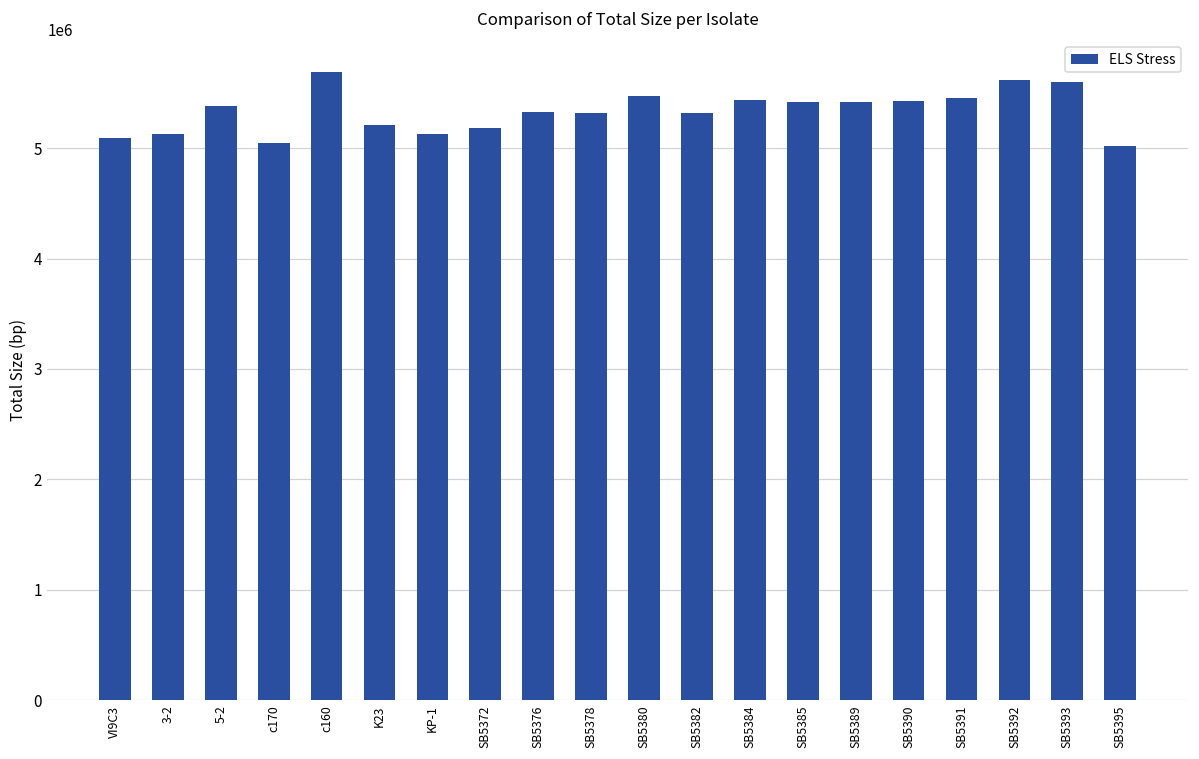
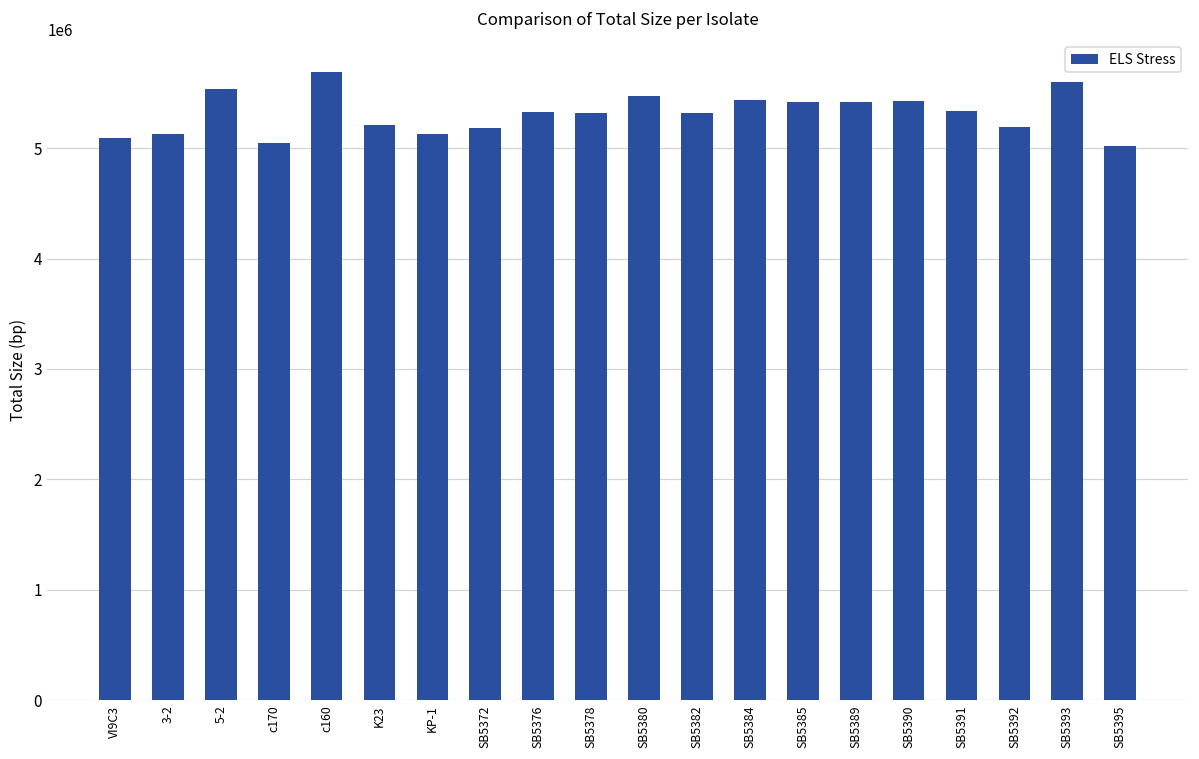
5-2: 5390000 -> 5530000
SB5391: 5460000 -> 5330000
SB5392: 5620000 -> 5190000
